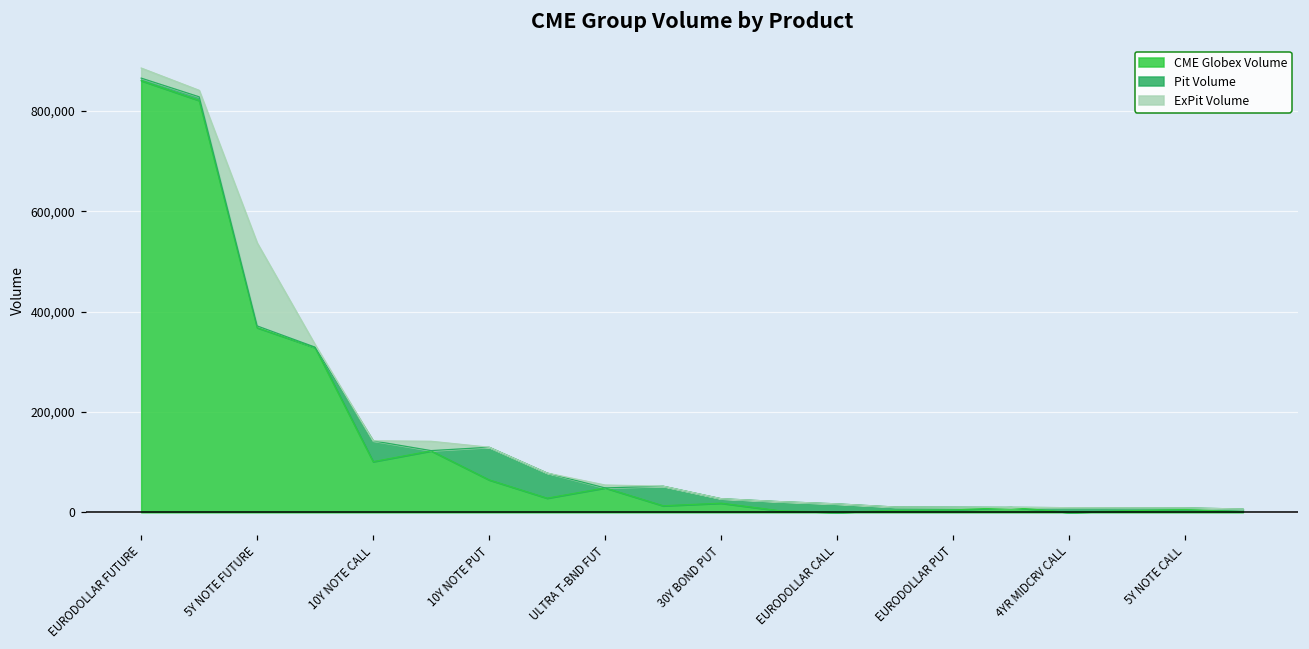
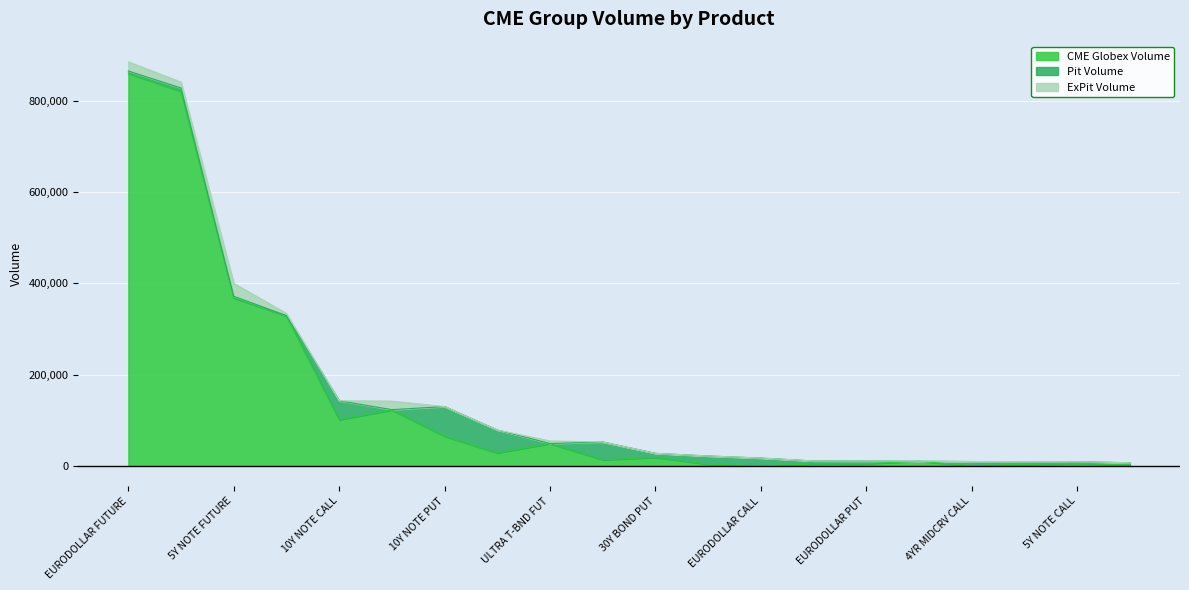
ExPit Volume, 5Y NOTE FUTURE: 170,000 -> 30,000
